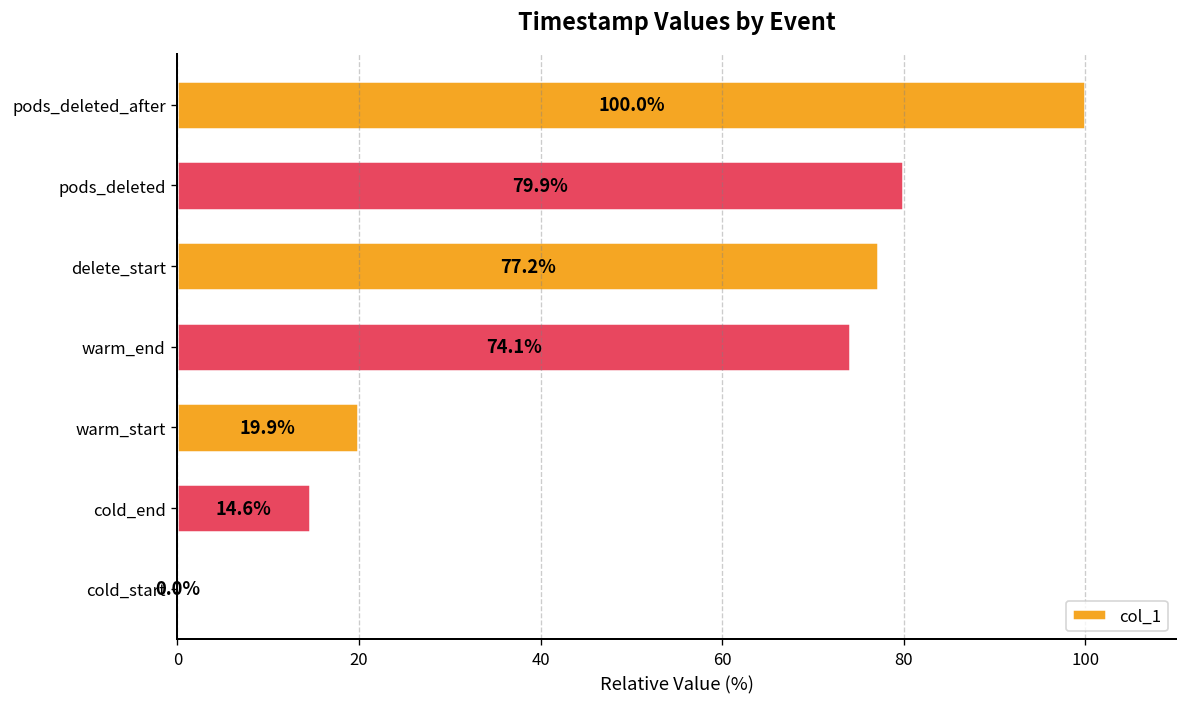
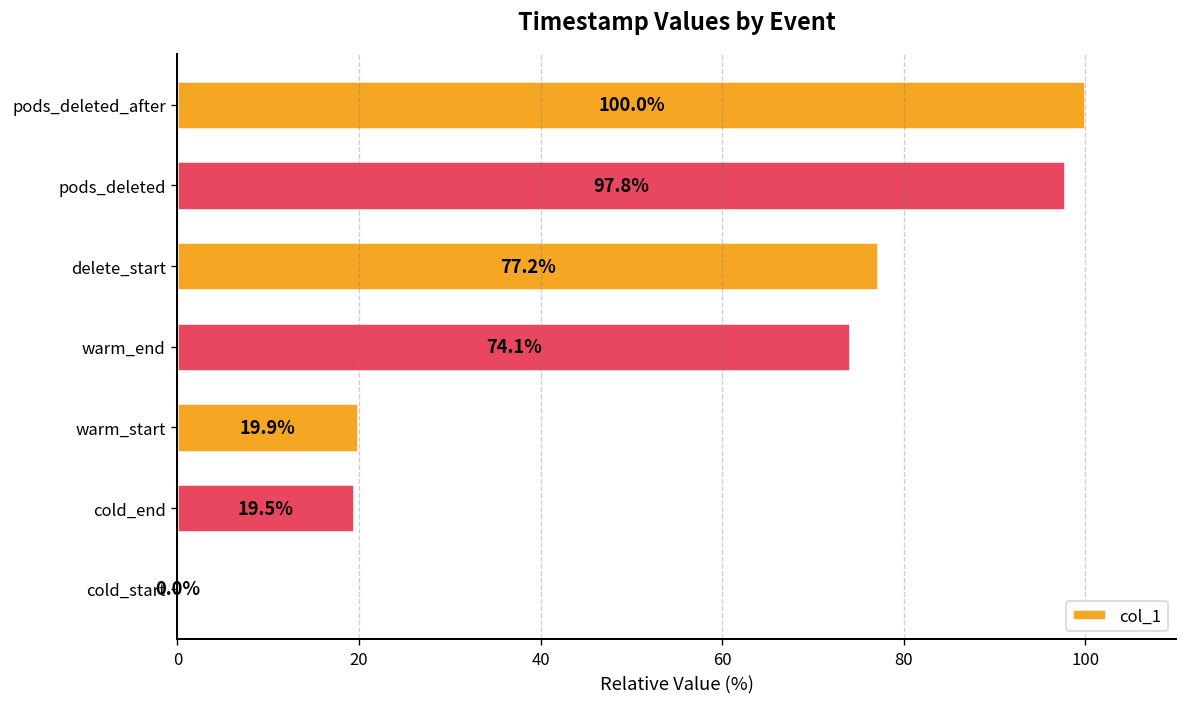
pods_deleted: 79.9% -> 97.8%
cold_end: 14.6% -> 19.5%
